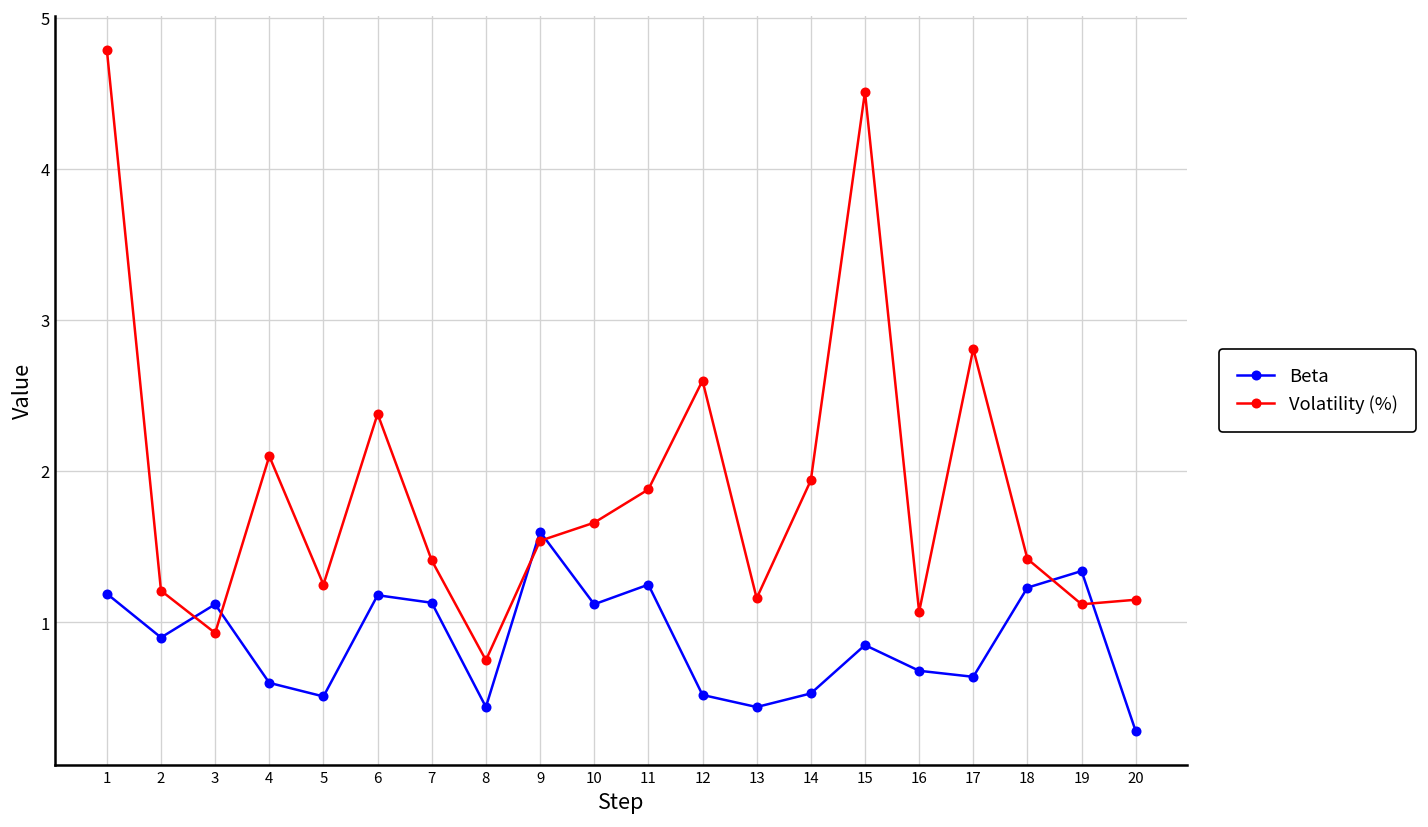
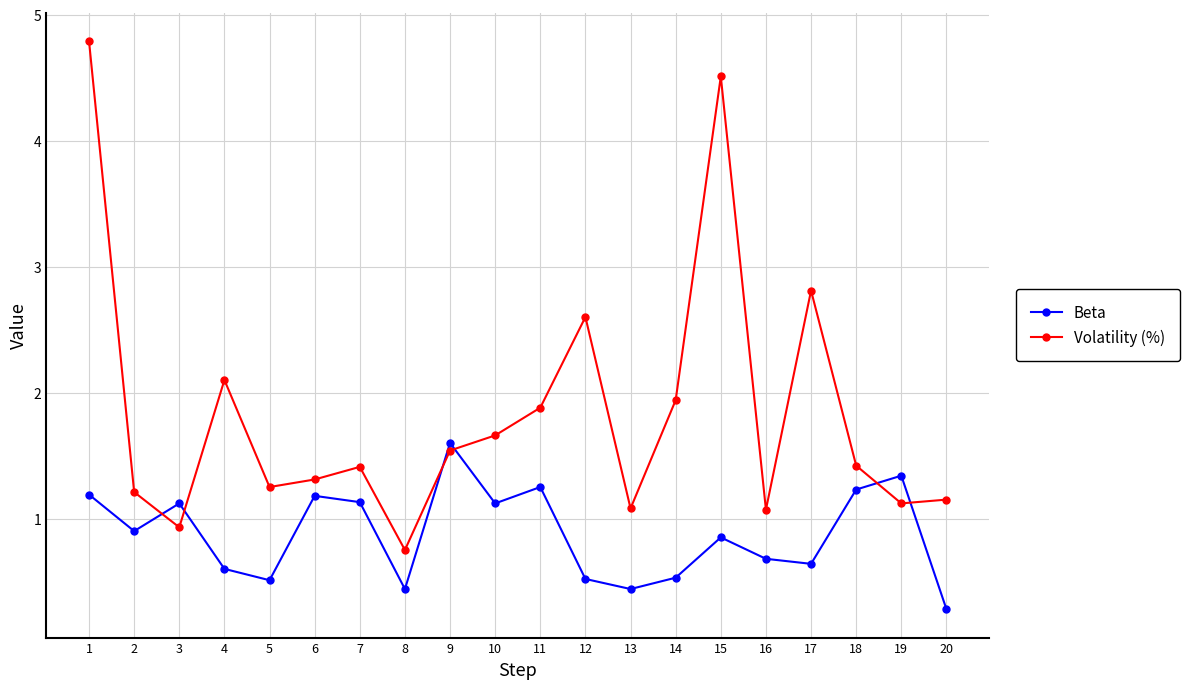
Volatility (%), 6: 2.38 -> 1.31
Volatility (%), 13: 1.16 -> 1.08
